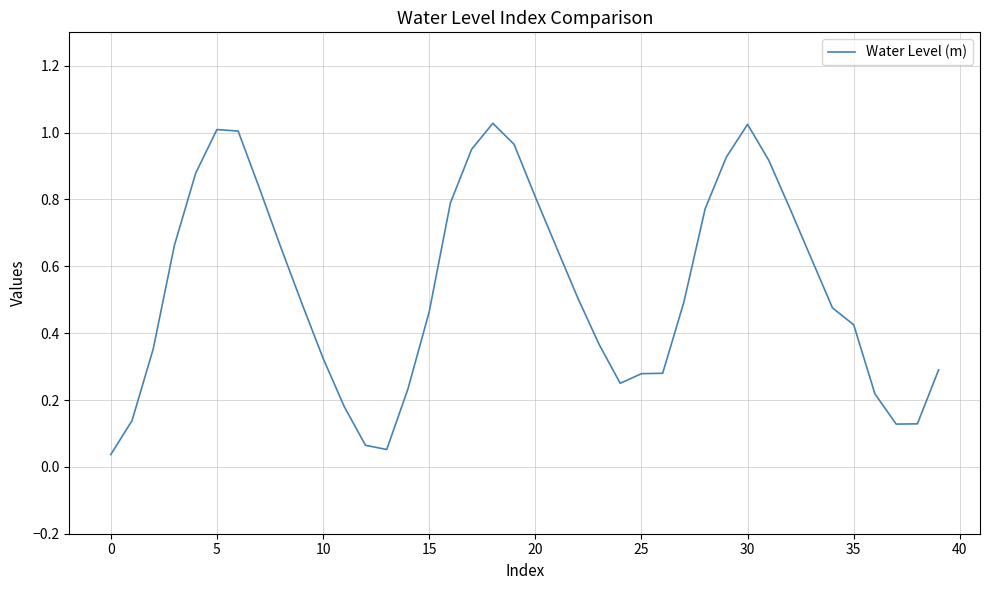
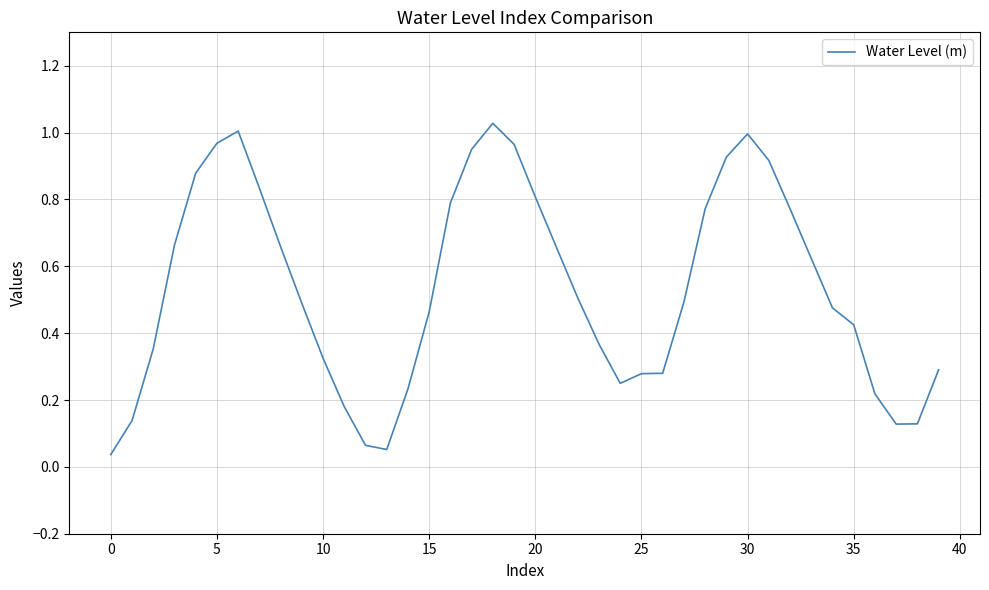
5: 1.01 -> 0.97
30: 1.02 -> 1.00
